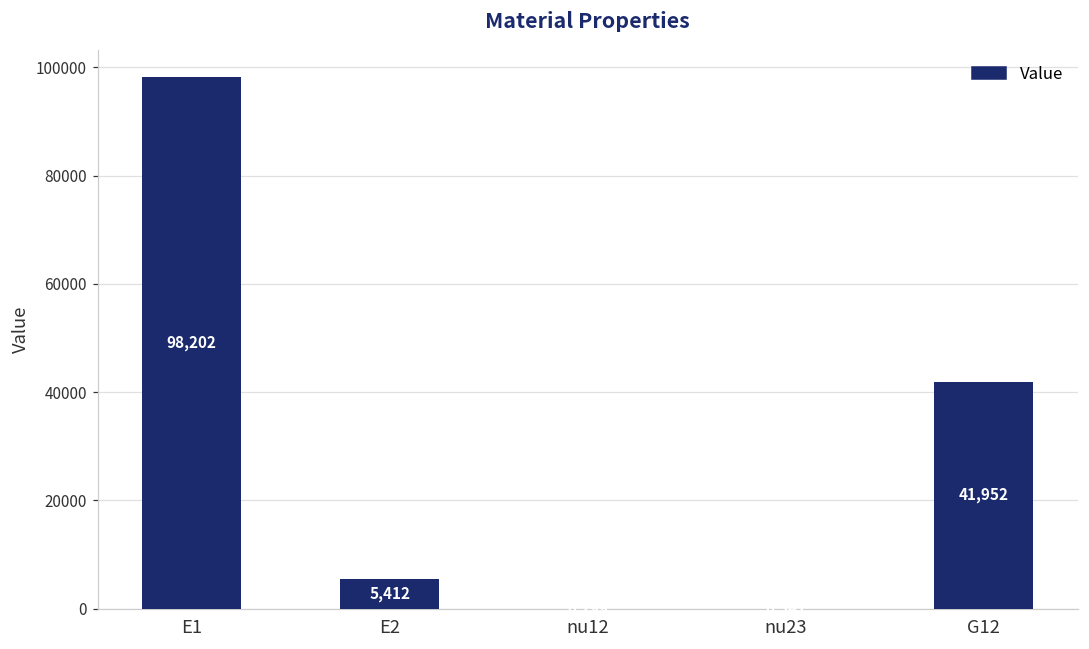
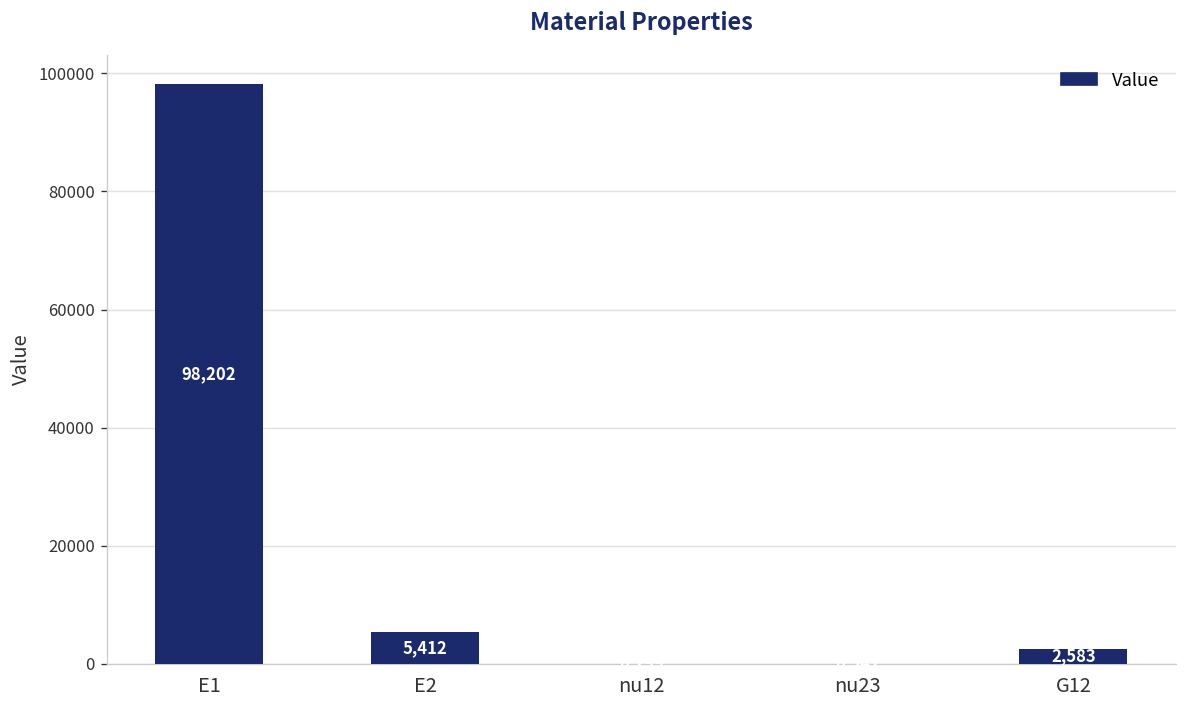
G12: 41,952 -> 2,583
